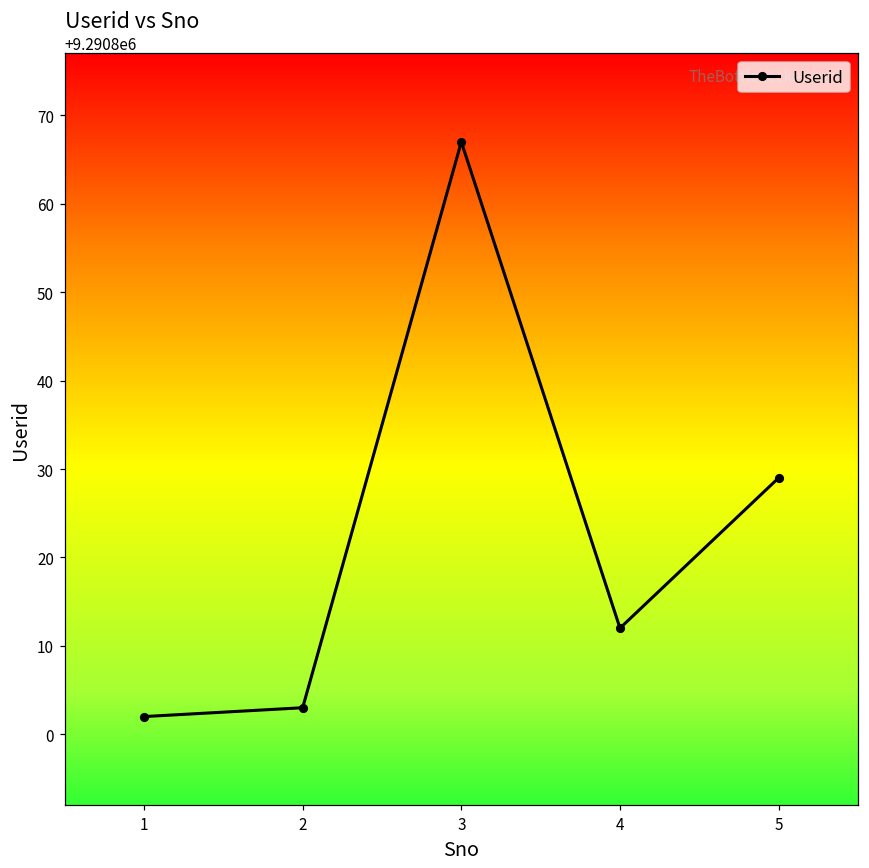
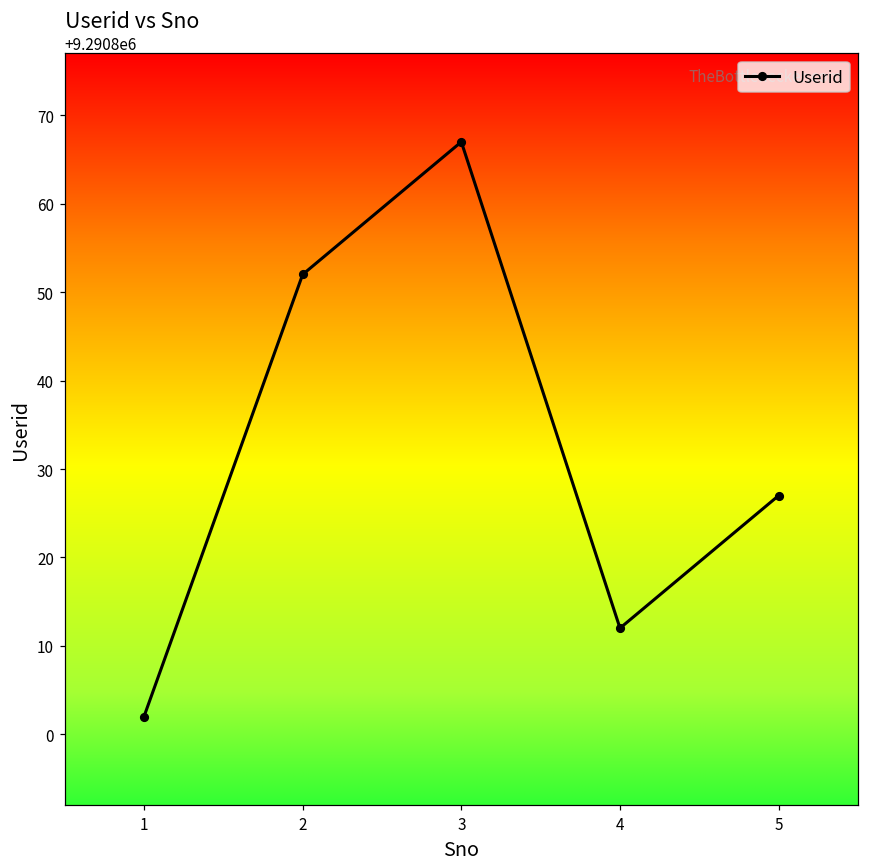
2: 9290803 -> 9290852
5: 9290829 -> 9290827
